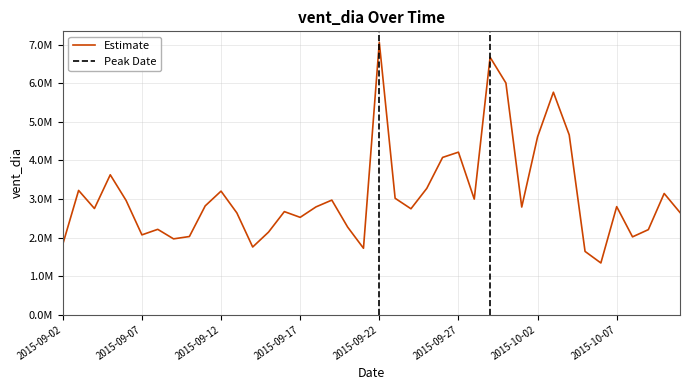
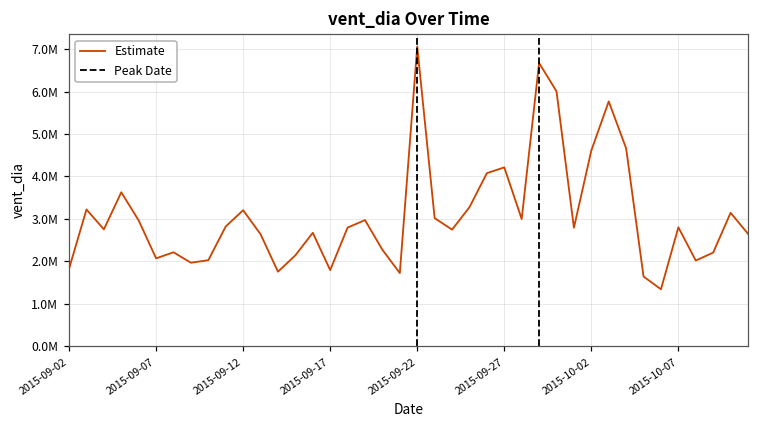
2015-09-17: 2500000 -> 1800000
